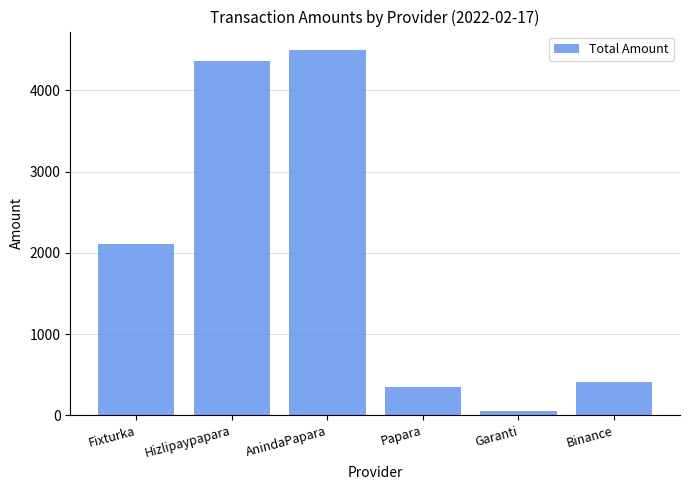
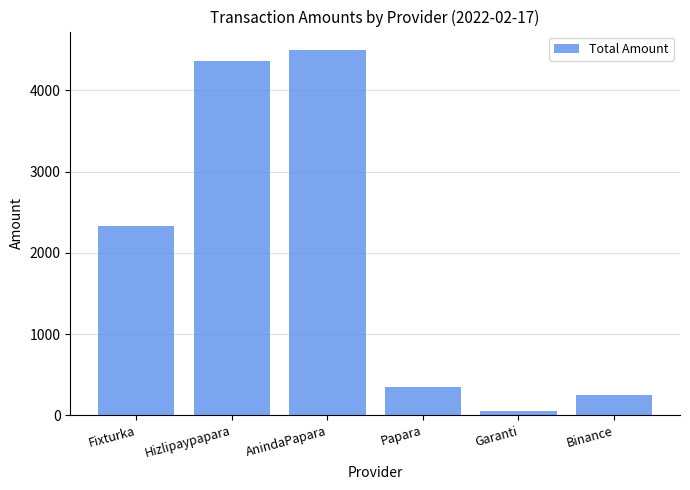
Fixturka: 2100 -> 2300
Binance: 400 -> 300
